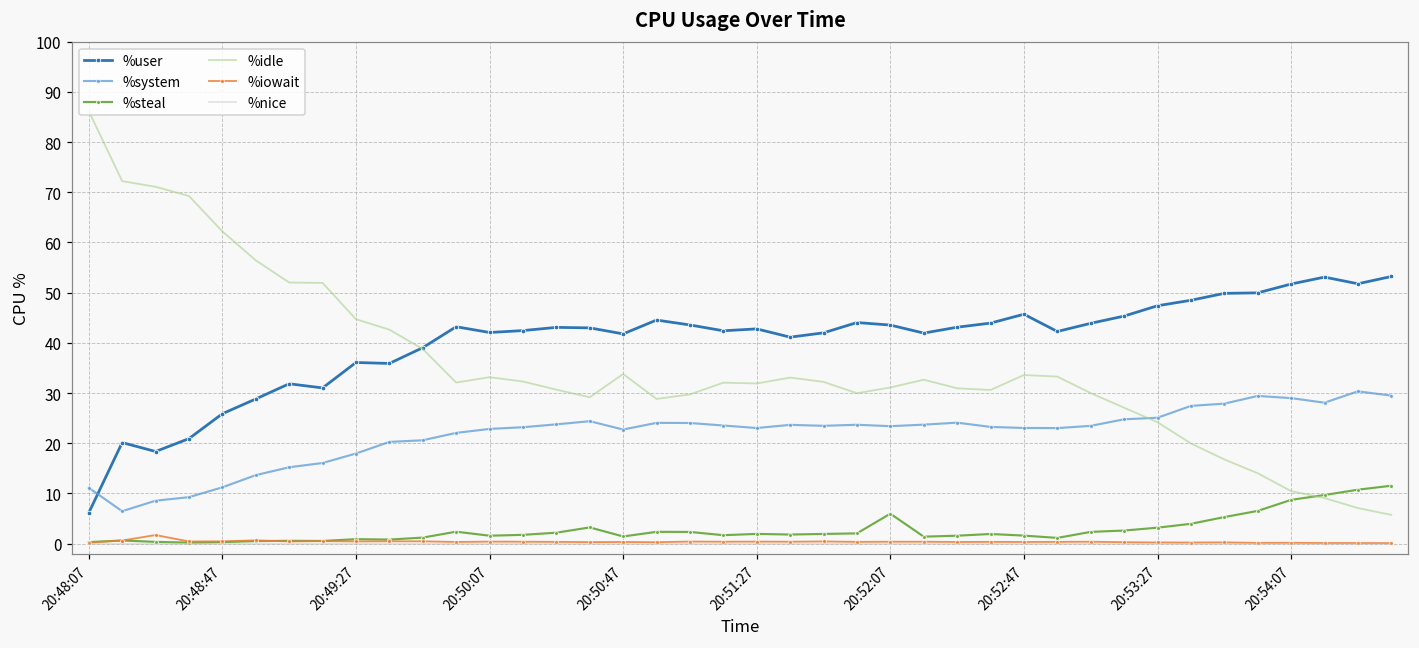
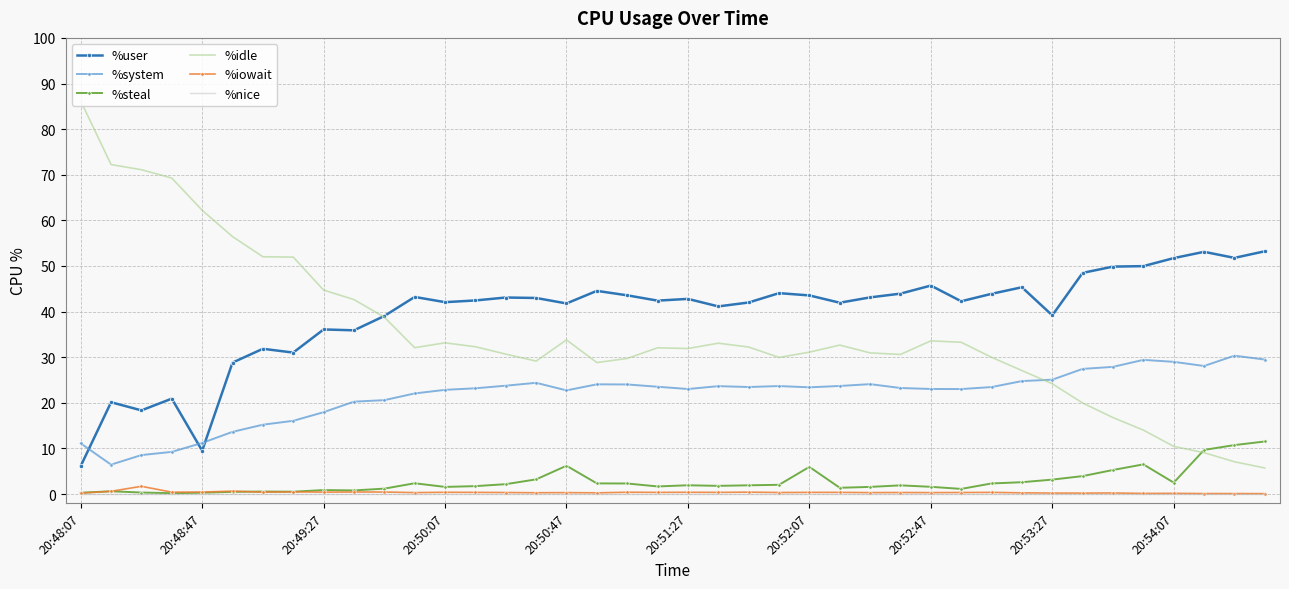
%user, 20:48:47: 26 -> 10
%steal, 20:50:47: 1 -> 6
%user, 20:53:27: 47 -> 39
%steal, 20:54:07: 9 -> 3
